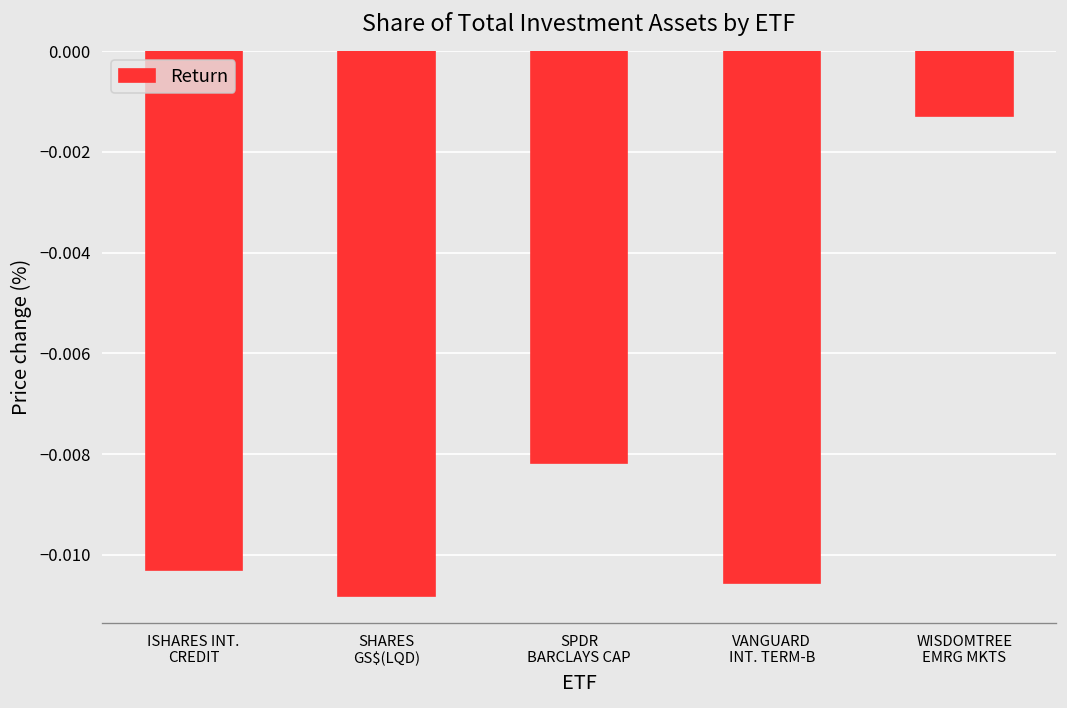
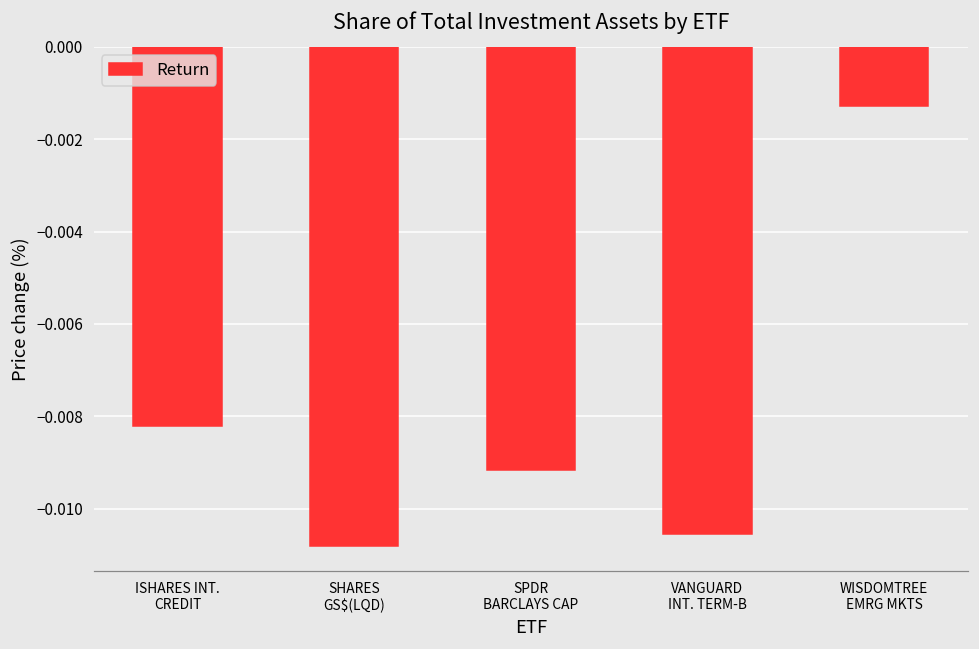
ISHARES INT. CREDIT: -0.0103 -> -0.0082
SPDR BARCLAYS CAP: -0.0082 -> -0.0092
